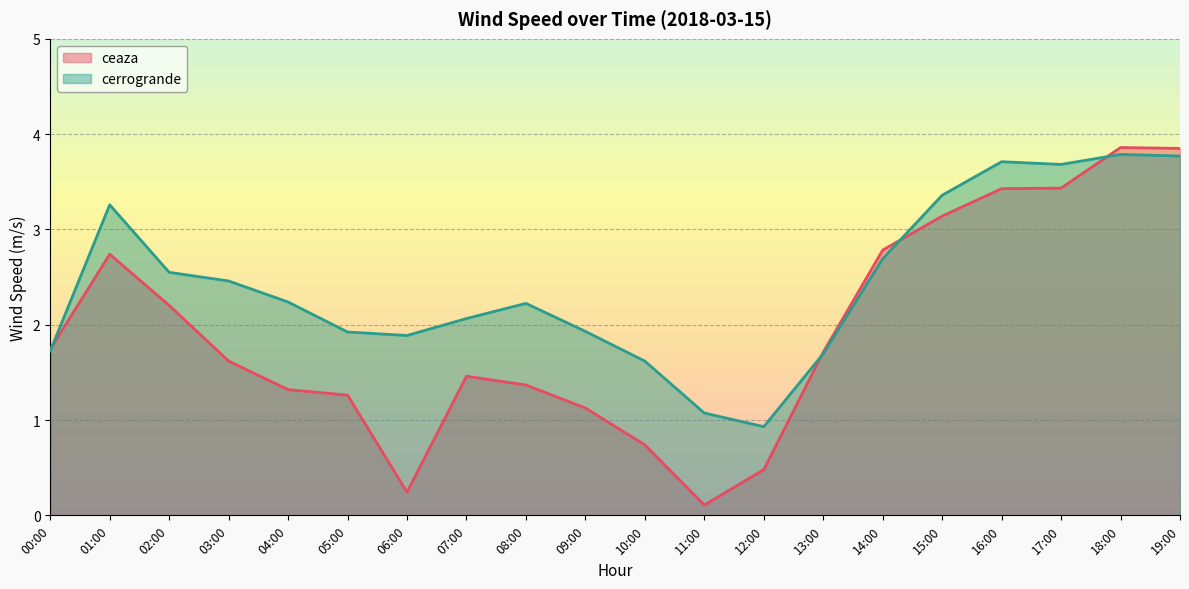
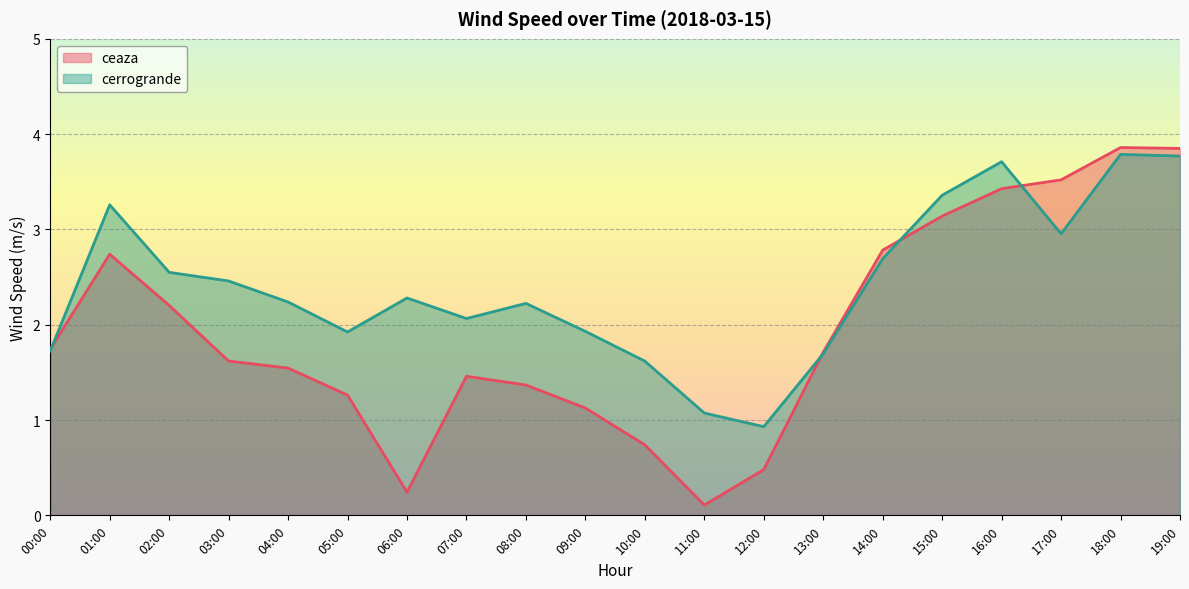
ceaza, 04:00: 1.3 -> 1.5
cerrogrande, 06:00: 1.9 -> 2.3
ceaza, 17:00: 3.4 -> 3.5
cerrogrande, 17:00: 3.7 -> 3.0
